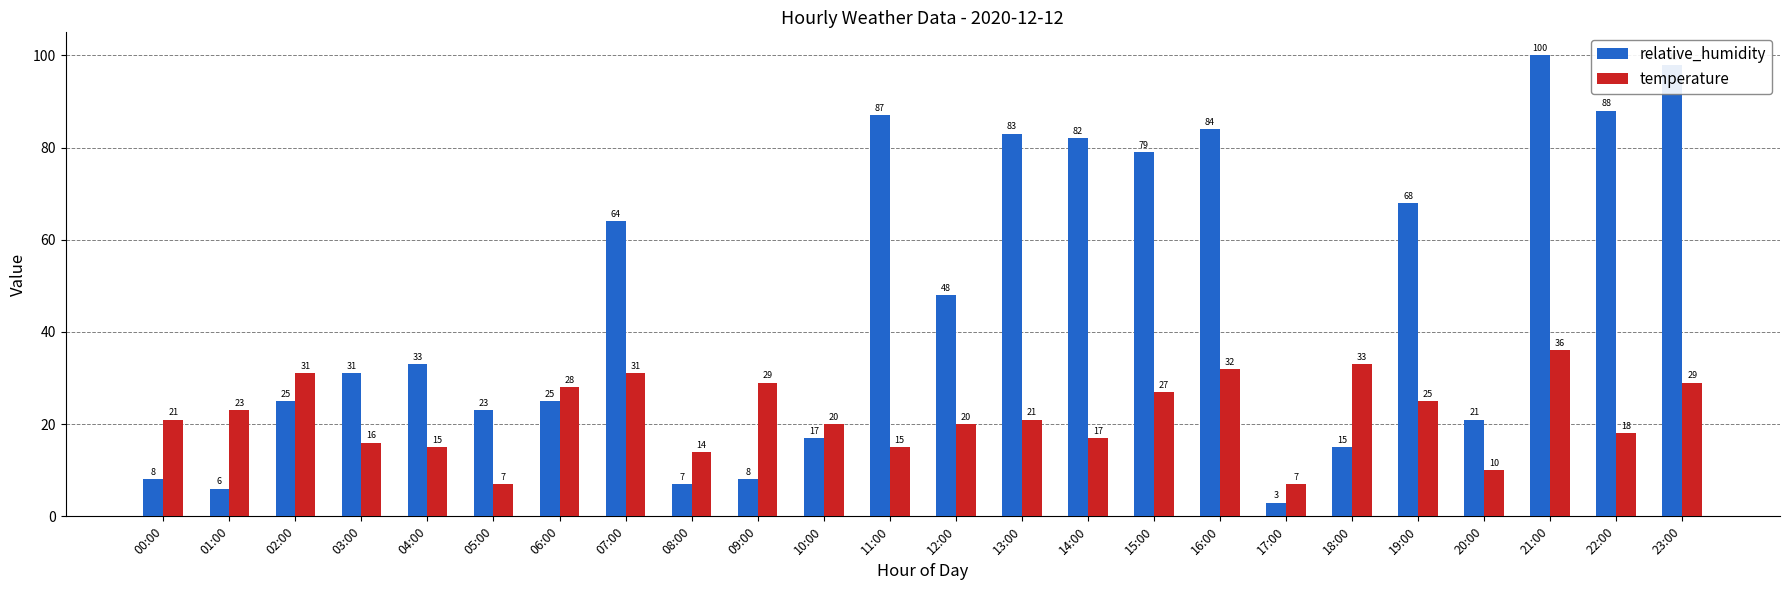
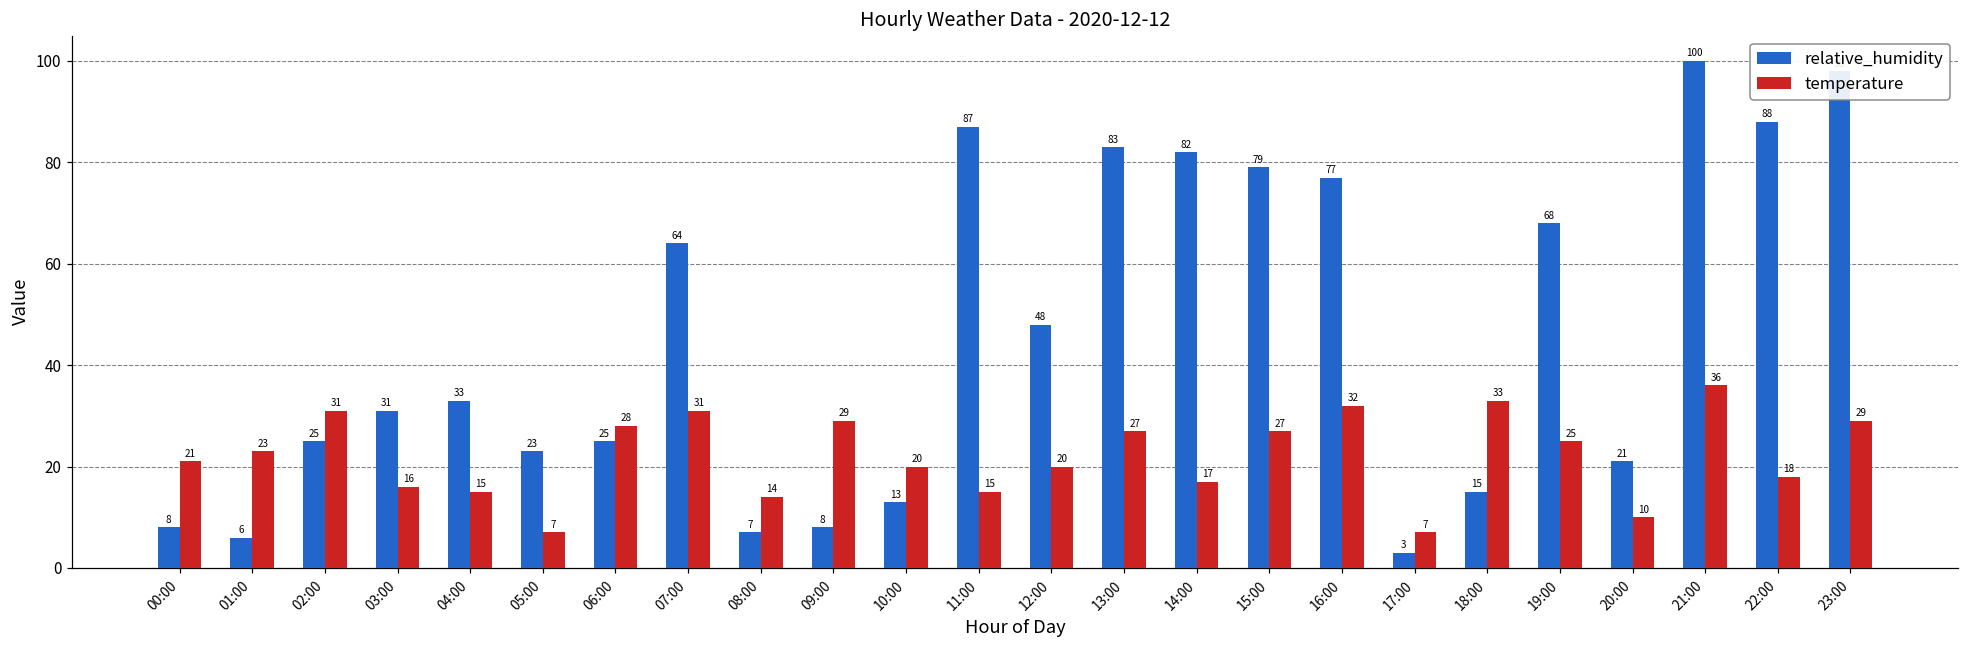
relative_humidity, 10:00: 17 -> 13
temperature, 13:00: 21 -> 27
relative_humidity, 16:00: 84 -> 77
